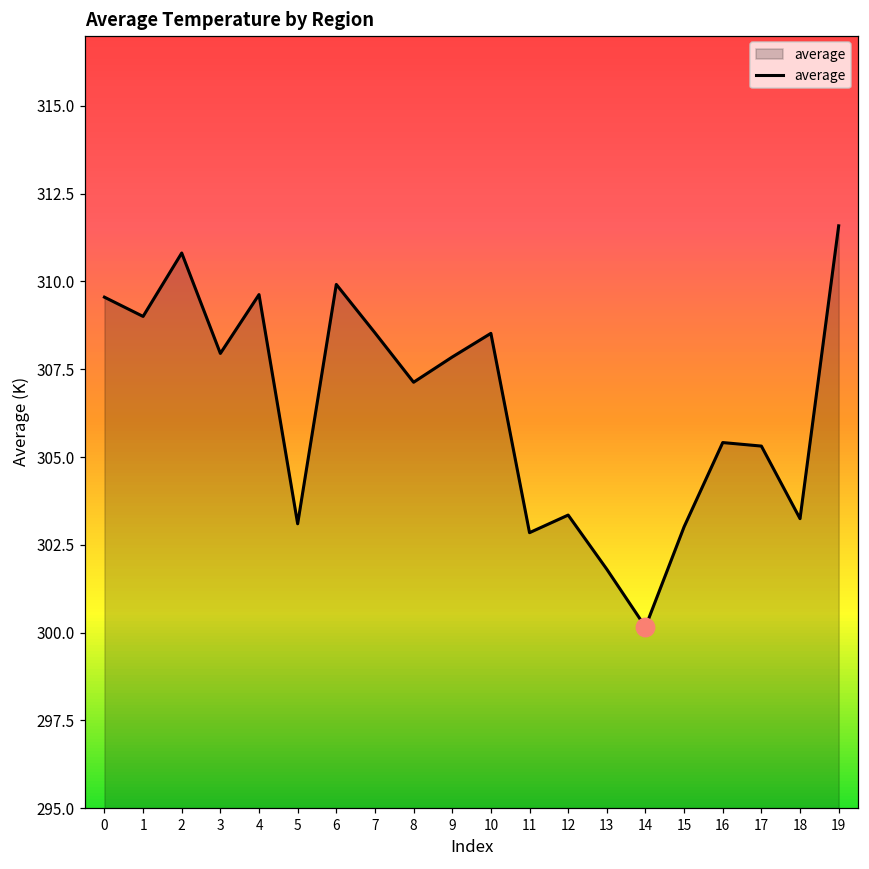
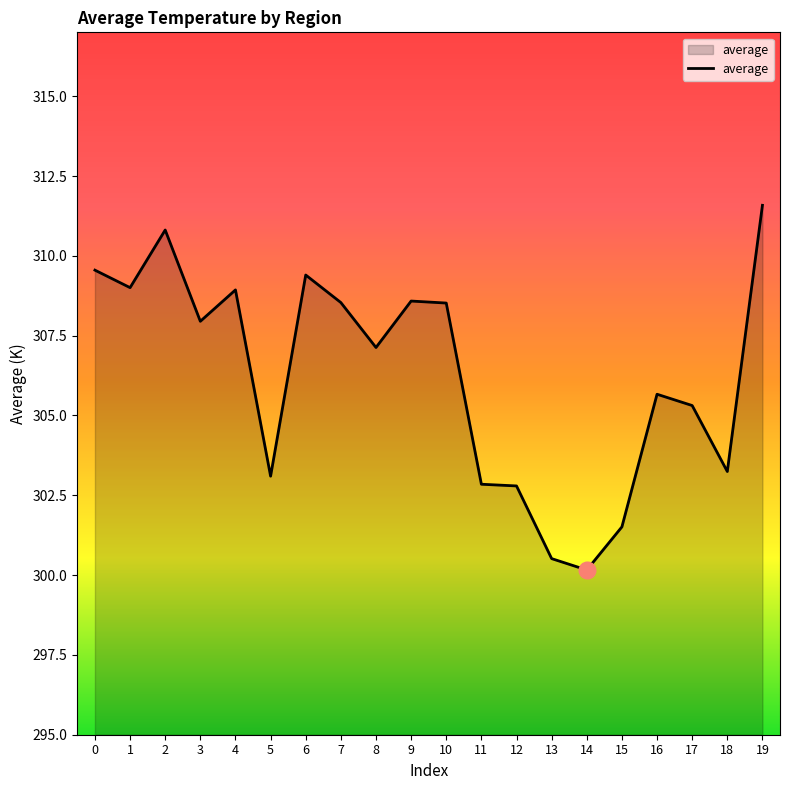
average, 4: 309.6 -> 308.9
average, 6: 309.9 -> 309.4
average, 9: 307.8 -> 308.6
average, 12: 303.3 -> 302.8
average, 13: 301.8 -> 300.5
average, 15: 303.0 -> 301.5
average, 16: 305.4 -> 305.7
